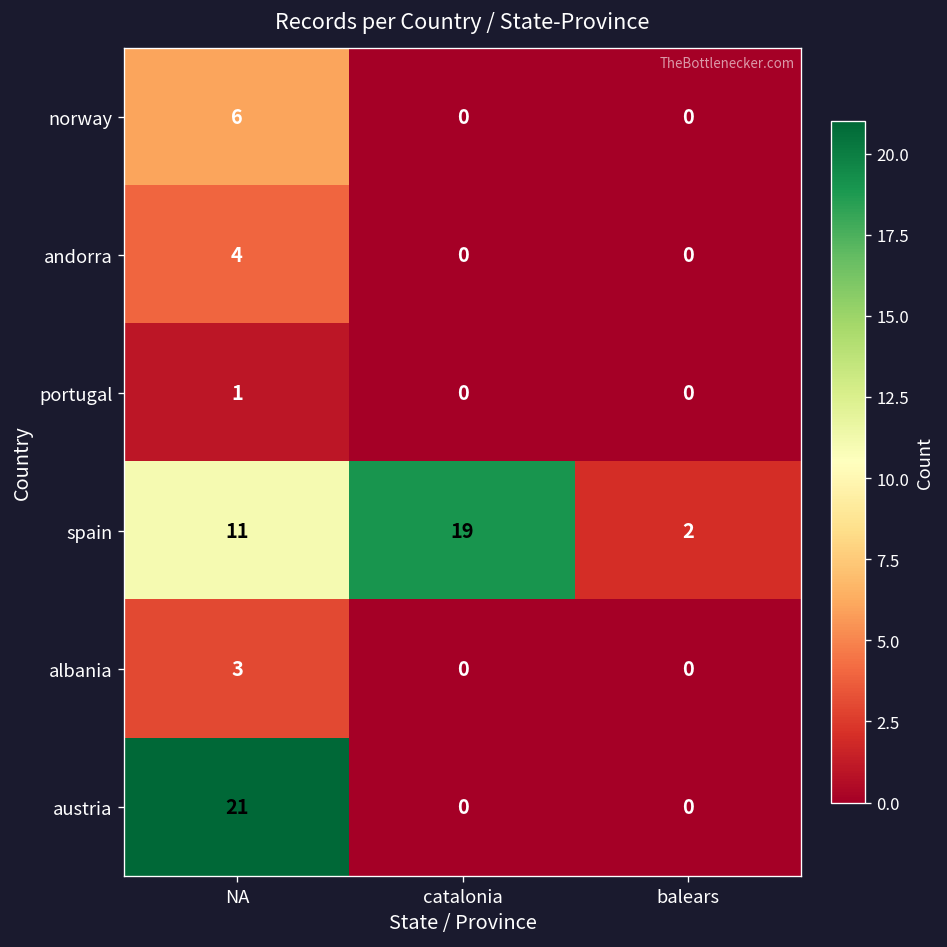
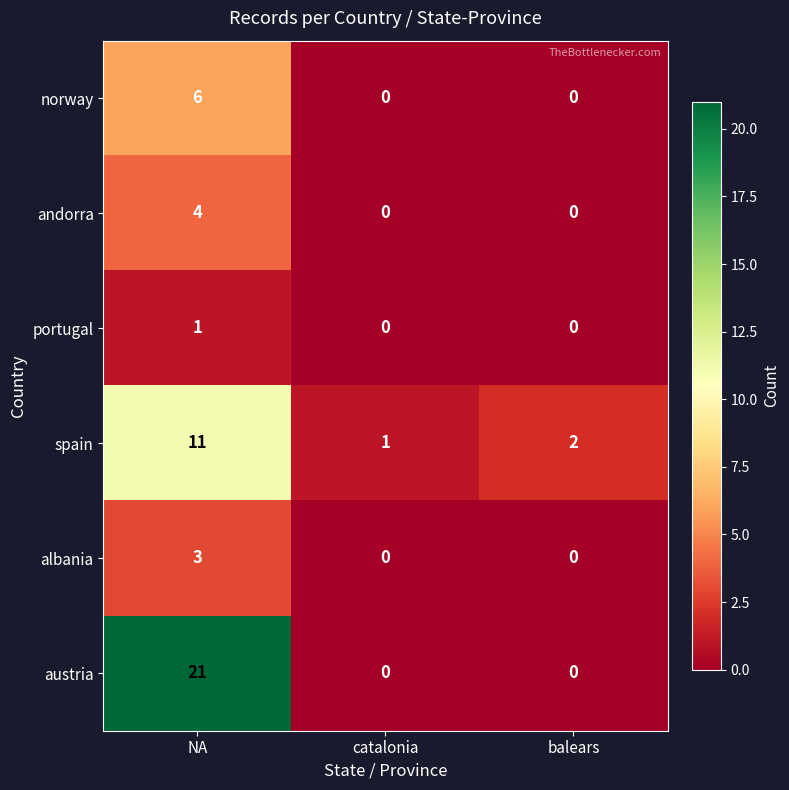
spain, catalonia: 19 -> 1
